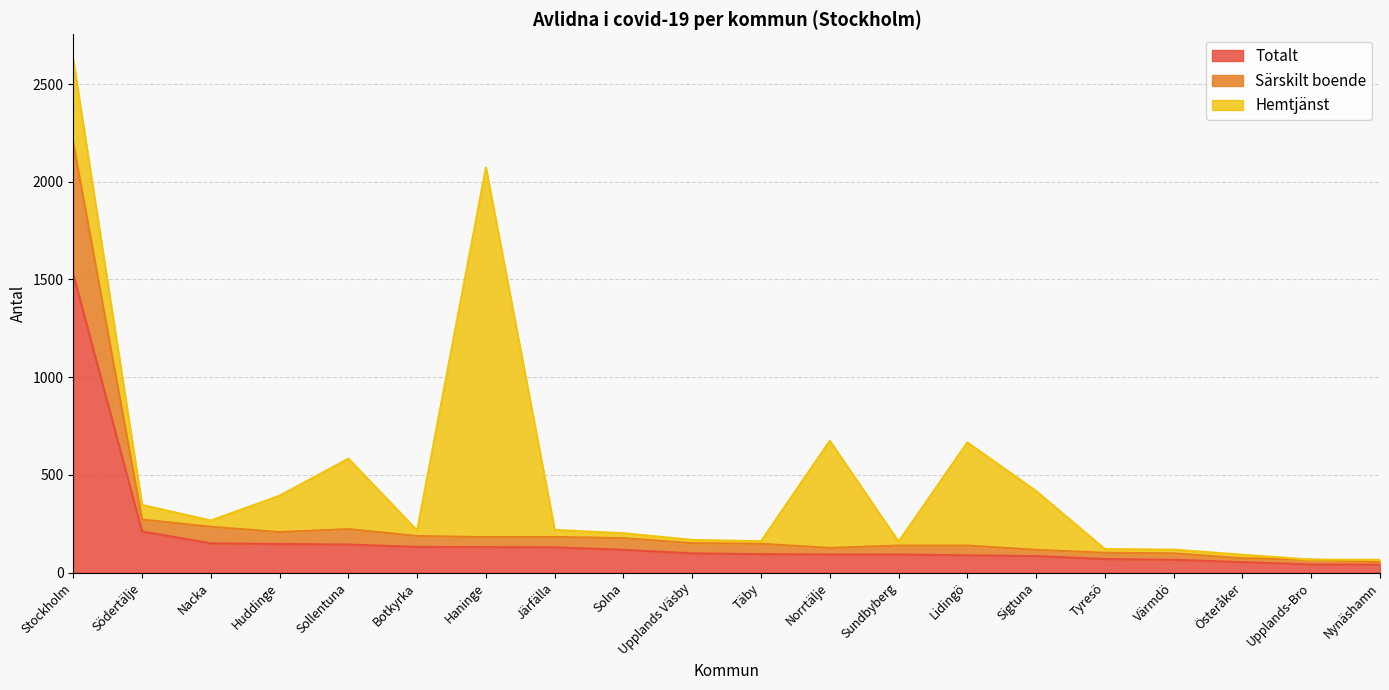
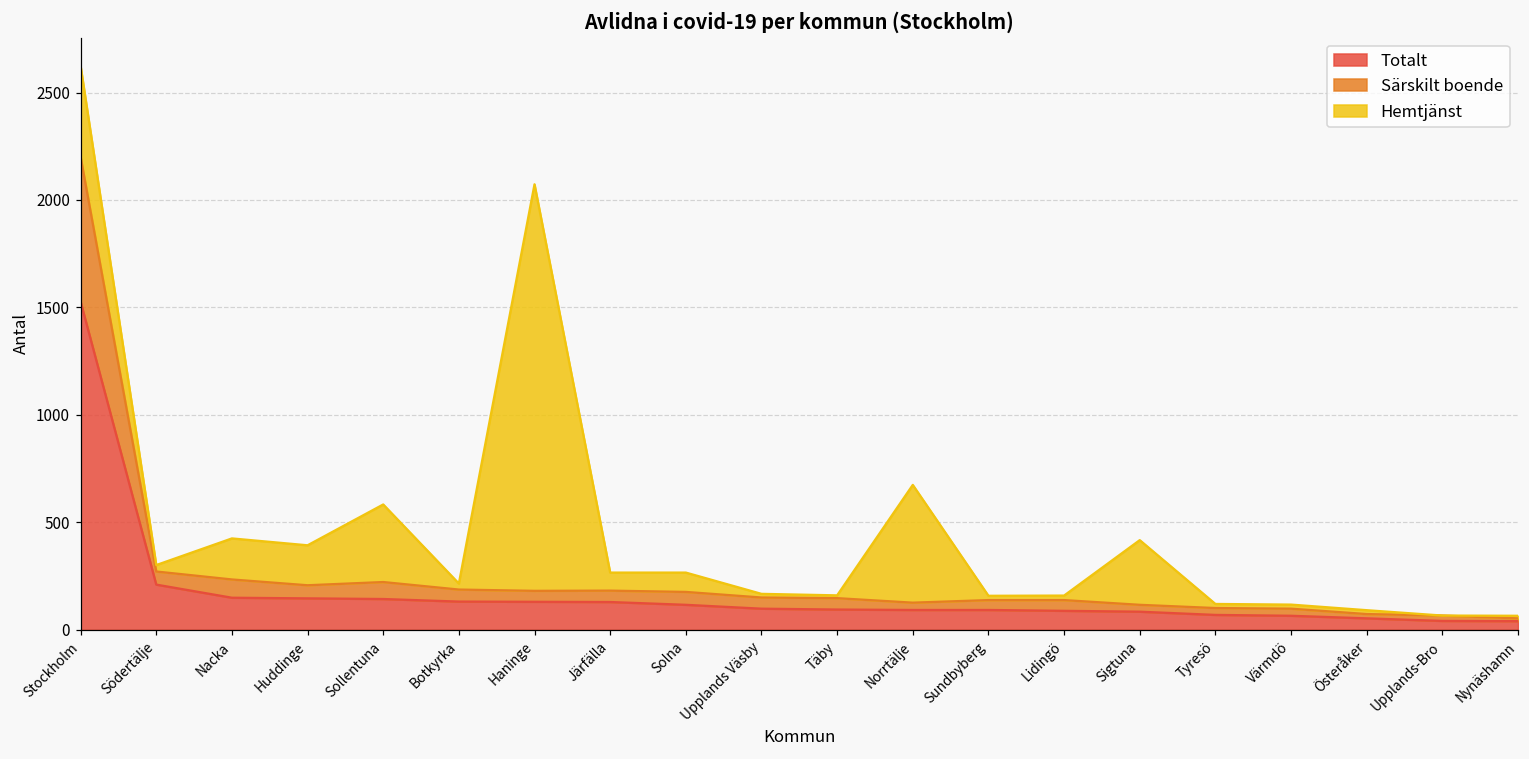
Hemtjänst, Södertälje: 80 -> 30
Hemtjänst, Nacka: 30 -> 190
Hemtjänst, Järfälla: 40 -> 80
Hemtjänst, Solna: 30 -> 90
Hemtjänst, Lidingö: 530 -> 20
